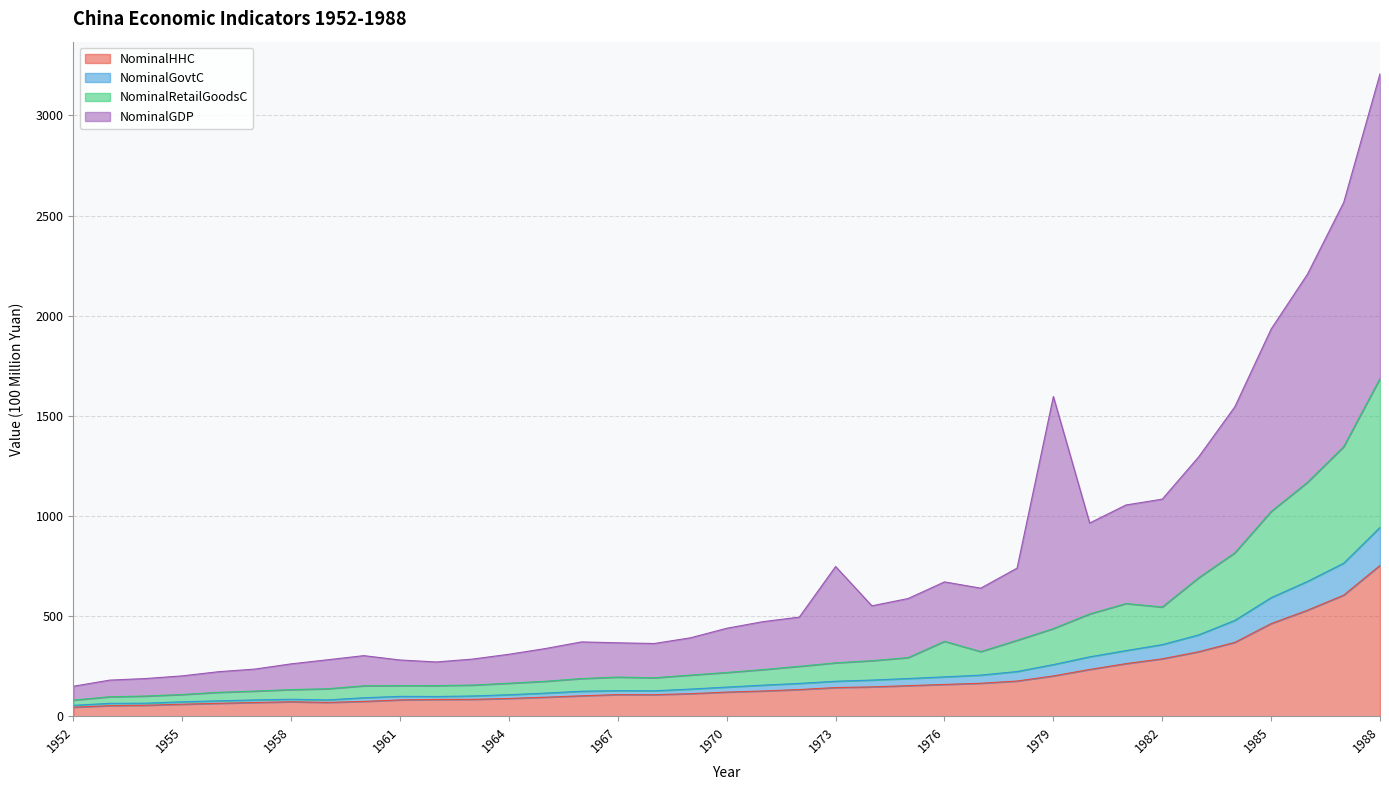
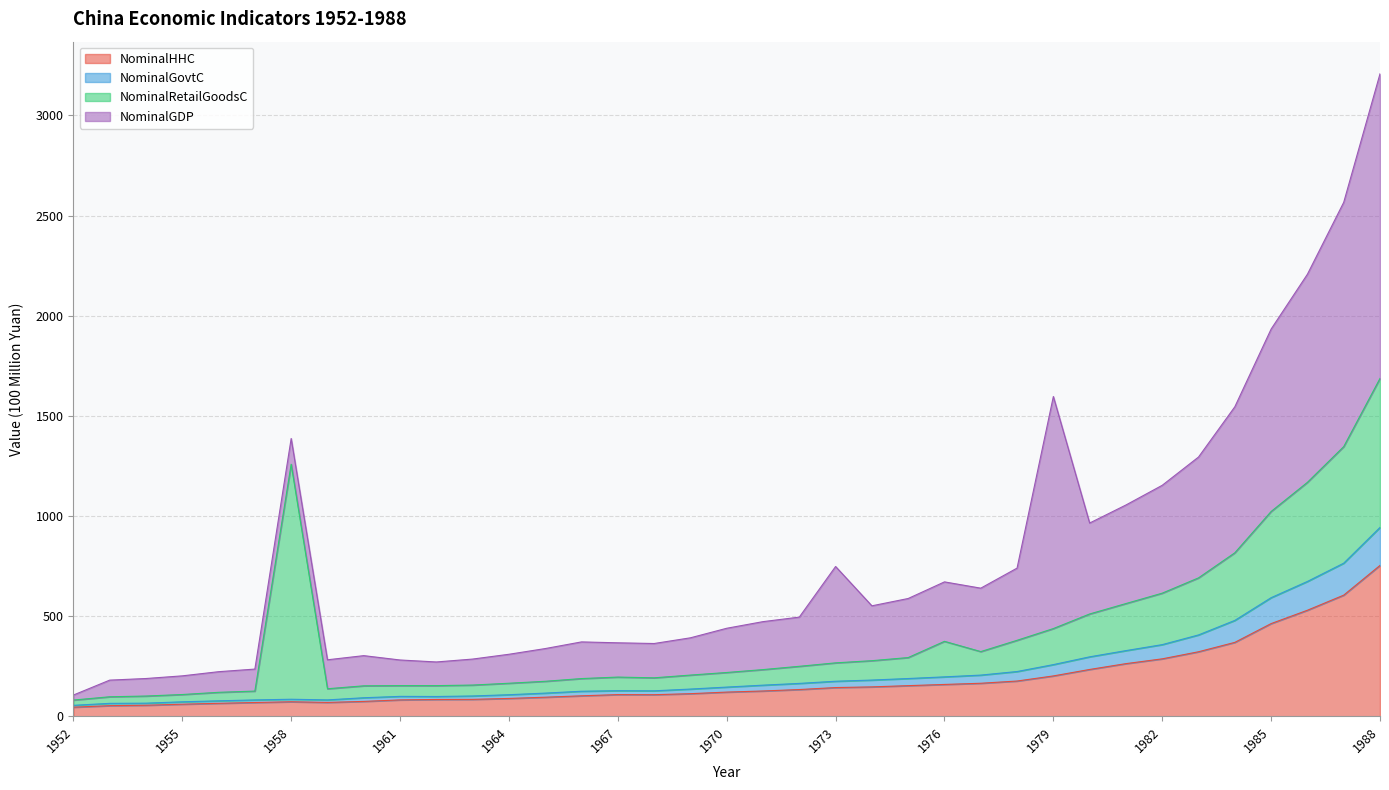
NominalGDP, 1952: 70 -> 30
NominalRetailGoodsC, 1958: 50 -> 1170
NominalRetailGoodsC, 1982: 190 -> 260
